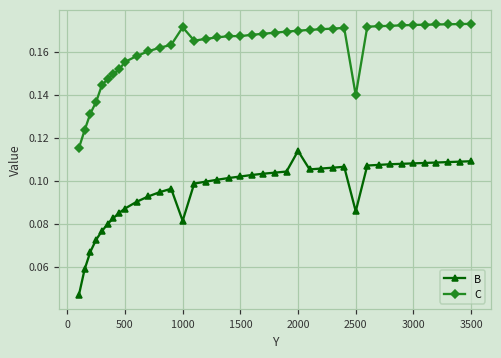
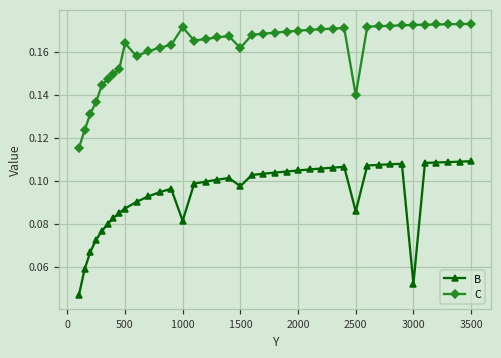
C, 500: 0.155 -> 0.164
B, 1500: 0.102 -> 0.097
C, 1500: 0.167 -> 0.162
B, 2000: 0.114 -> 0.105
B, 3000: 0.108 -> 0.052
